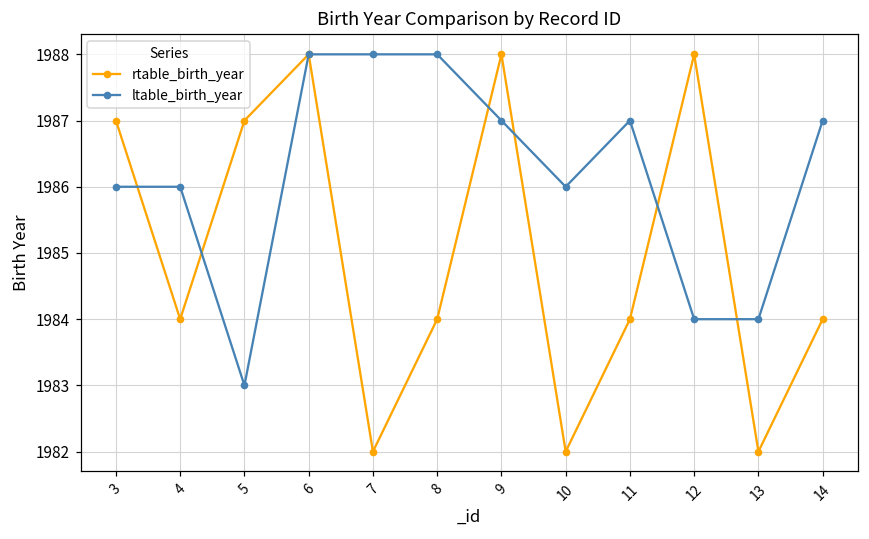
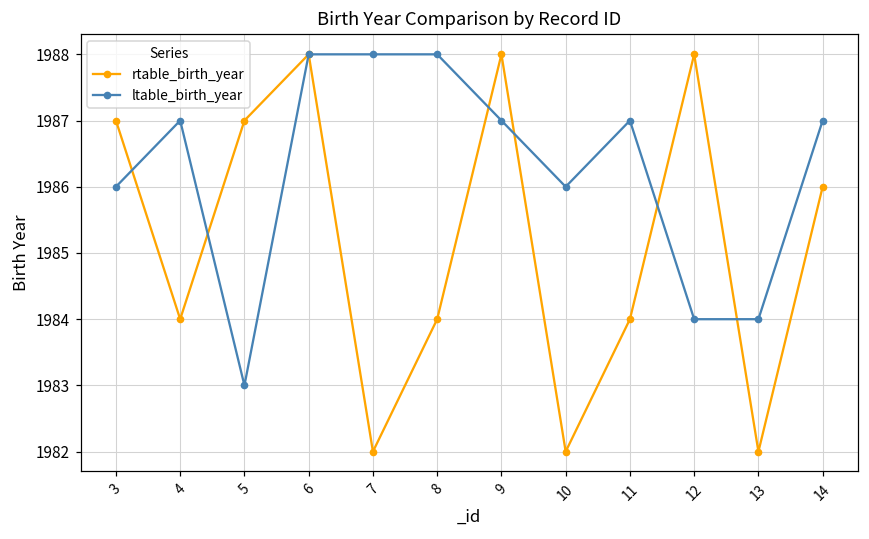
ltable_birth_year, 4: 1986 -> 1987
rtable_birth_year, 14: 1984 -> 1986
